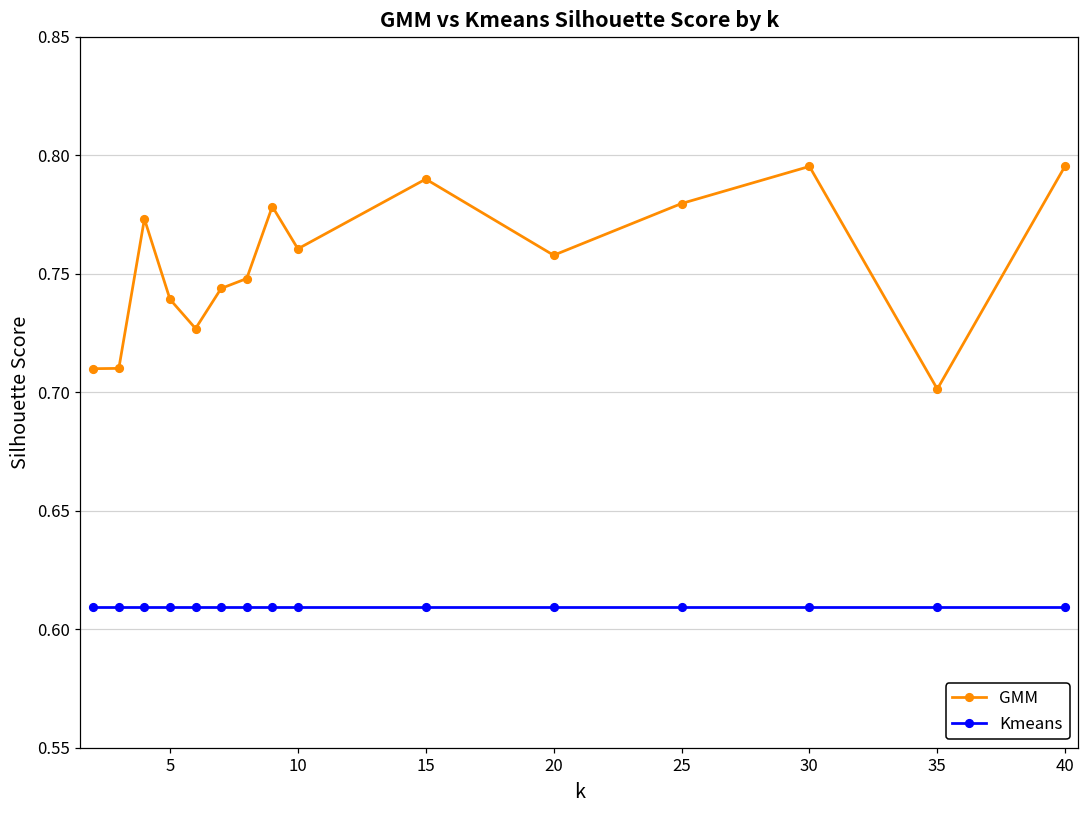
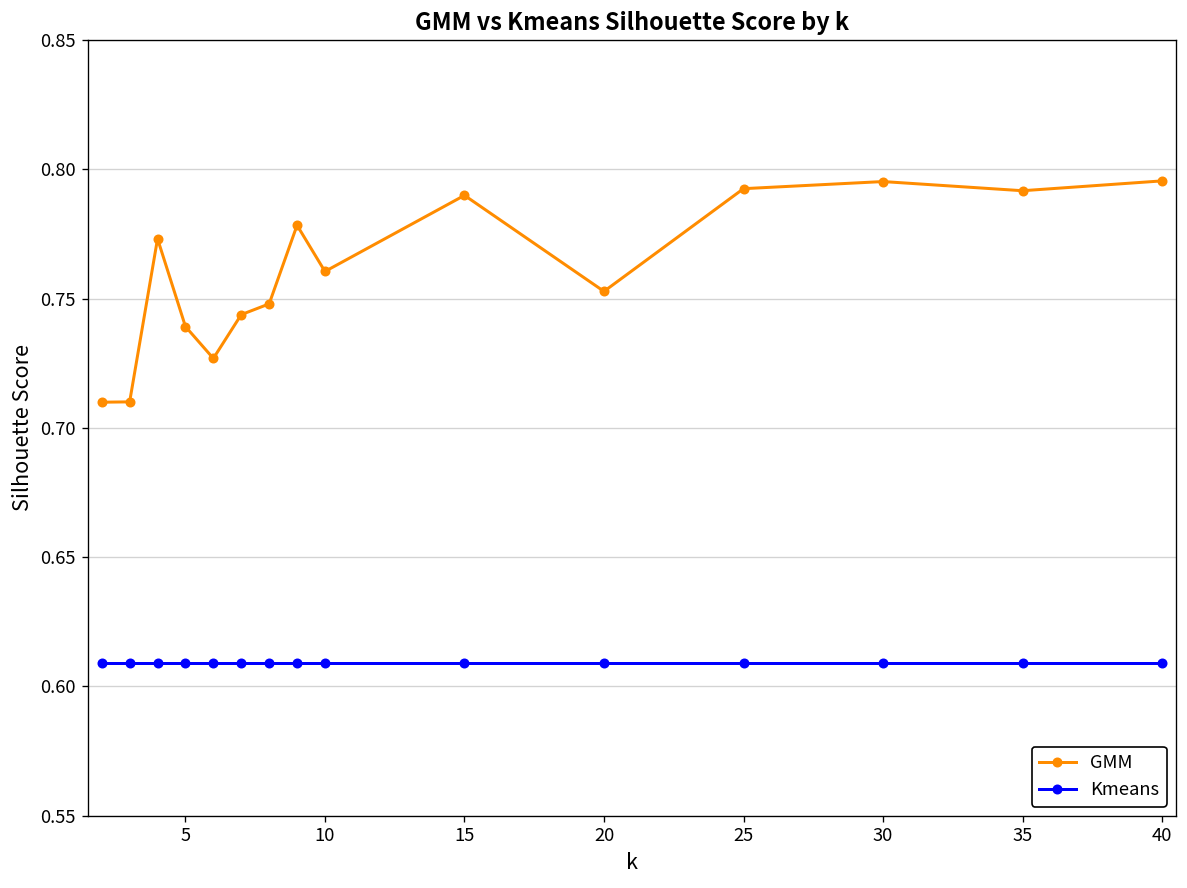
GMM, 20: 0.758 -> 0.753
GMM, 25: 0.780 -> 0.793
GMM, 35: 0.701 -> 0.792
